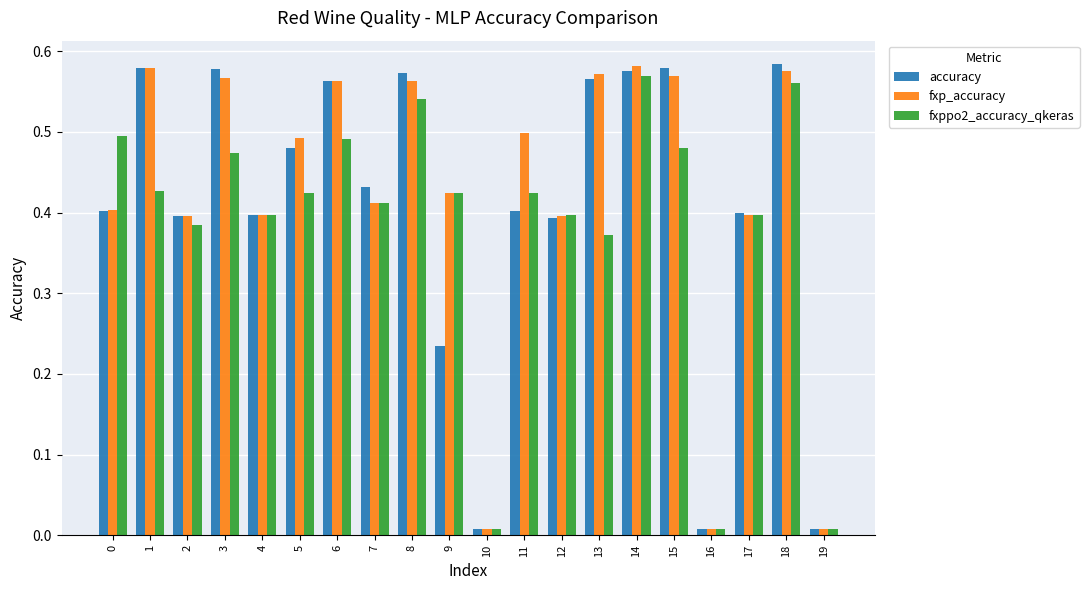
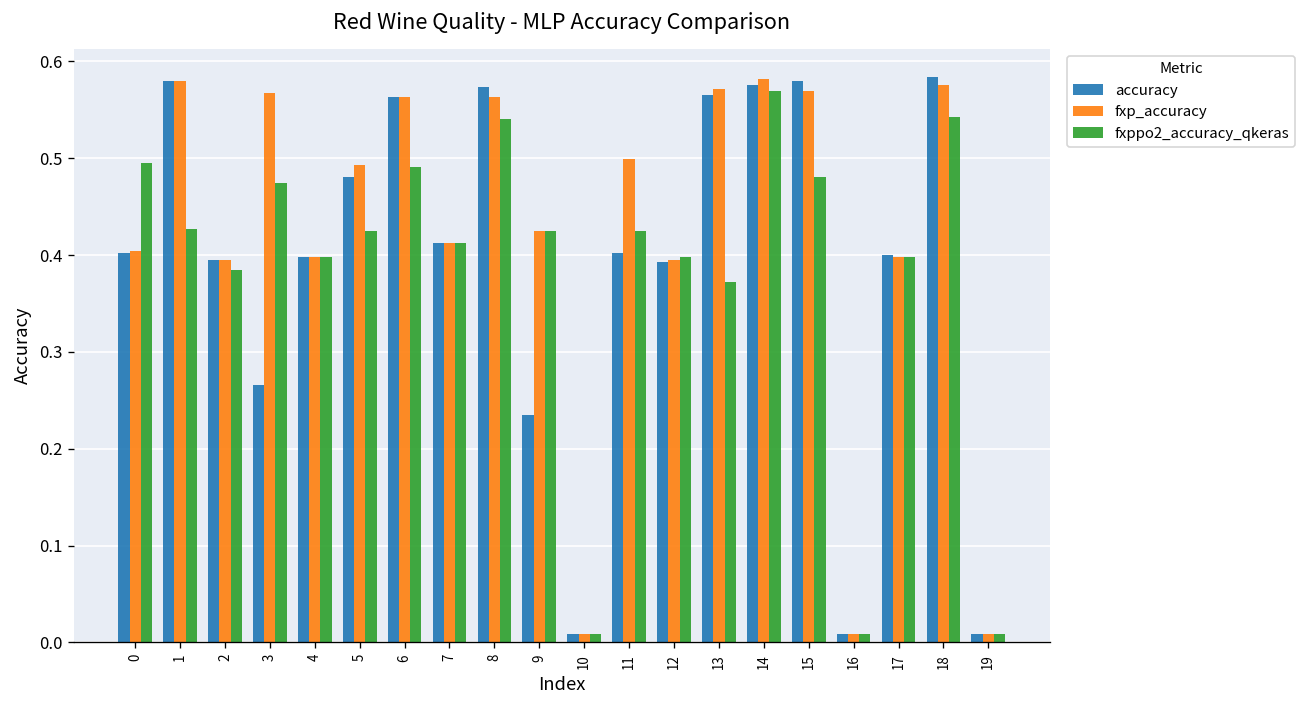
accuracy, 3: 0.58 -> 0.27
accuracy, 7: 0.43 -> 0.41
fxppo2_accuracy_qkeras, 18: 0.56 -> 0.54
